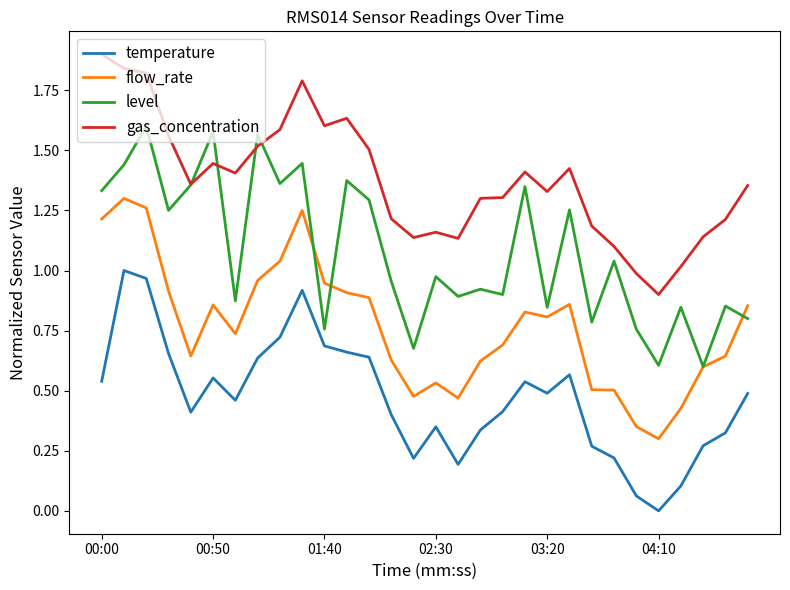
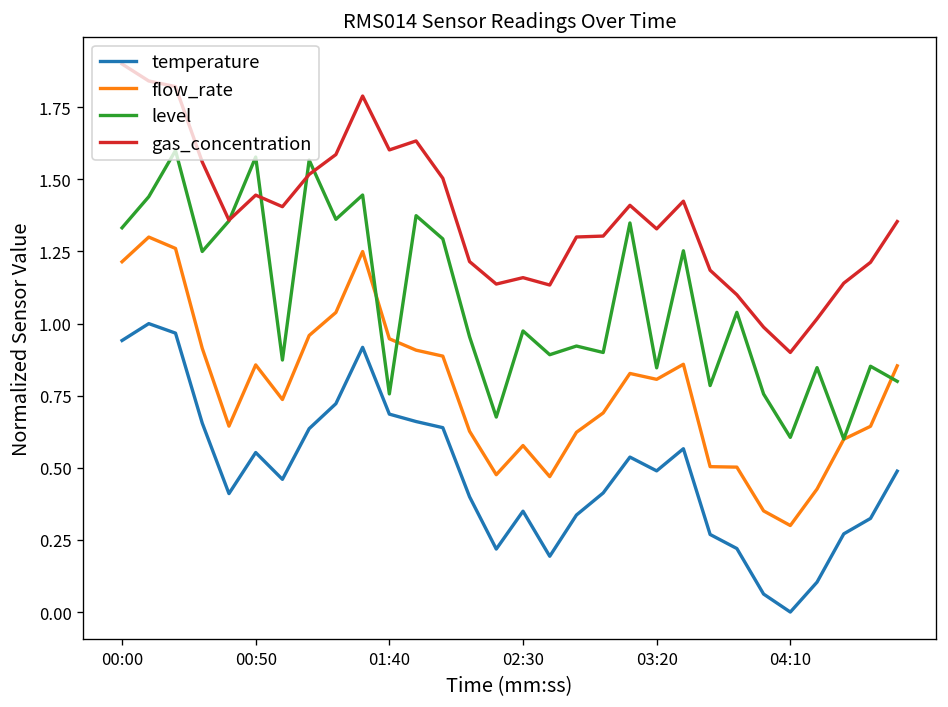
temperature, 00:00: 0.54 -> 0.94
flow_rate, 02:30: 0.53 -> 0.58
